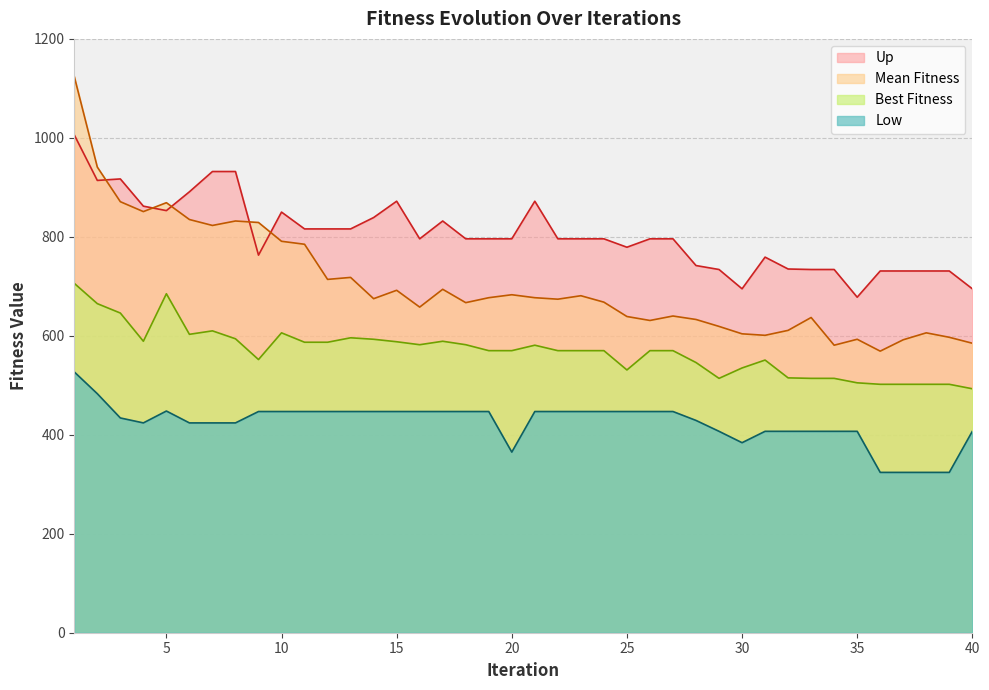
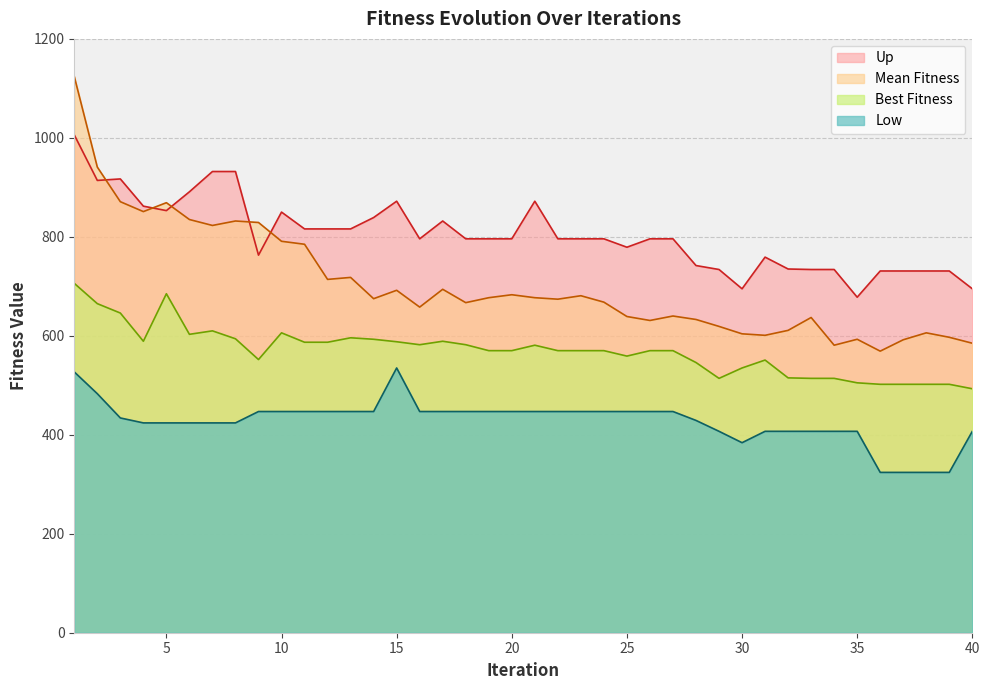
Low, 5: 450 -> 420
Low, 15: 450 -> 540
Low, 20: 370 -> 450
Best Fitness, 25: 530 -> 560
